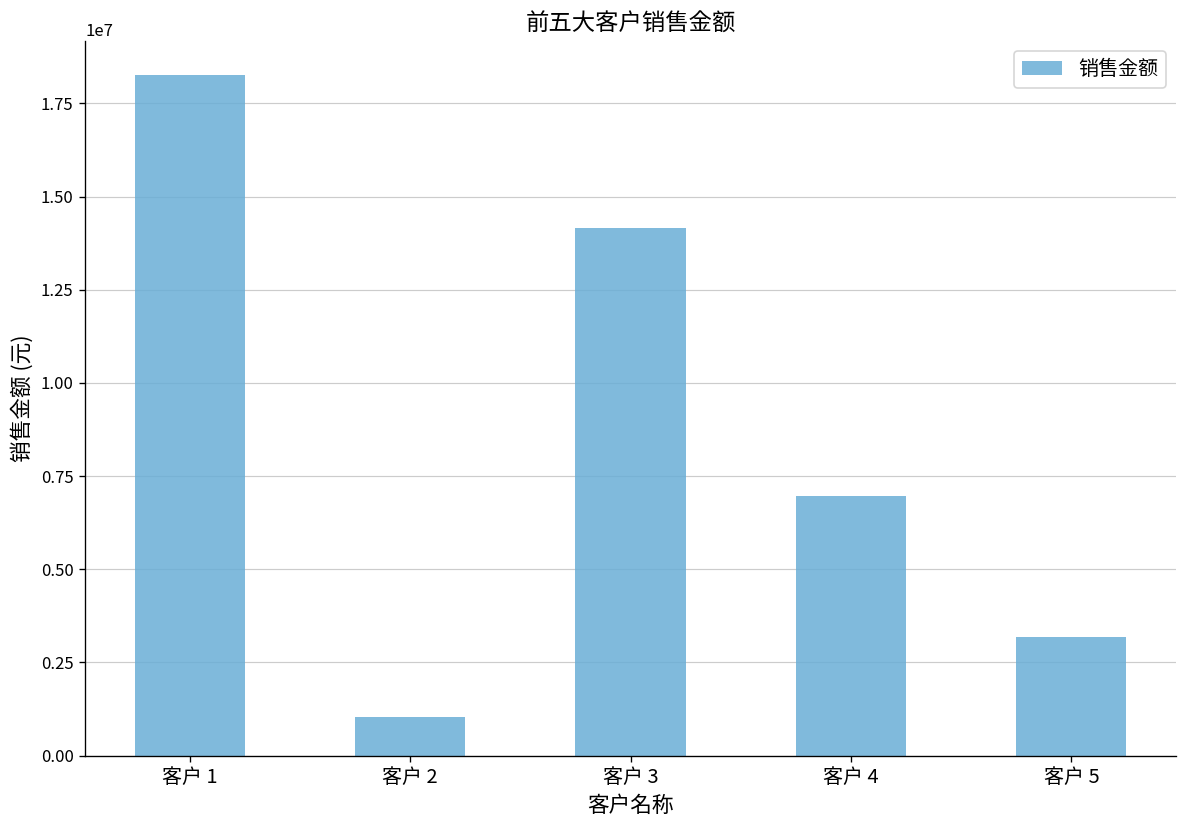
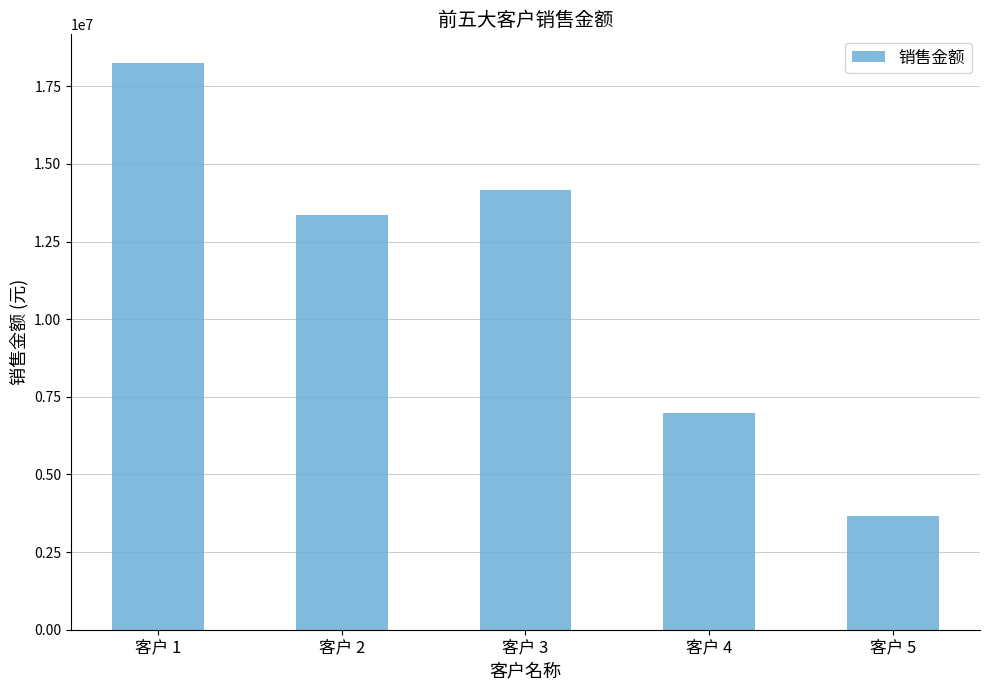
客户 2: 1000000 -> 13300000
客户 5: 3200000 -> 3700000
